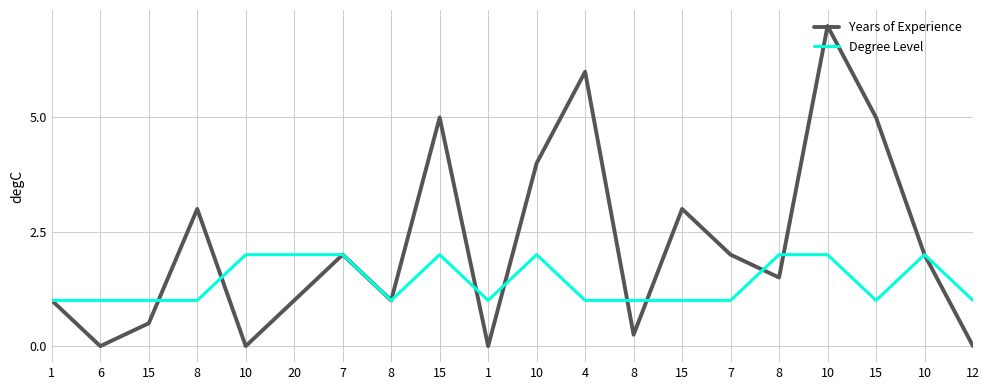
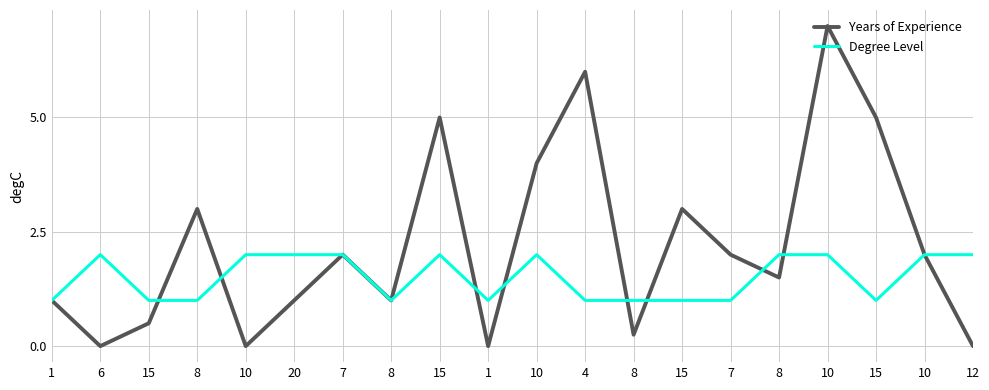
Degree Level, 6: 1 -> 2
Degree Level, 12: 1 -> 2
